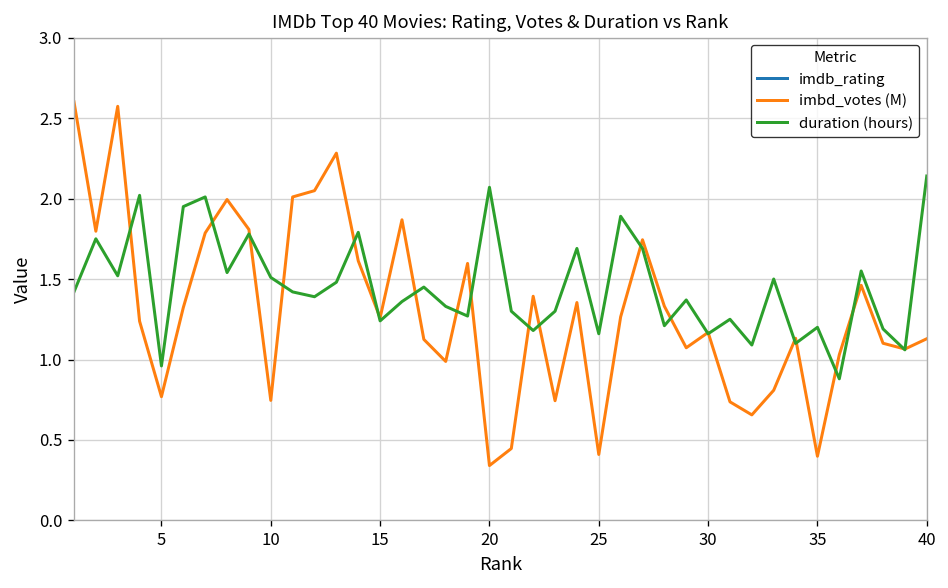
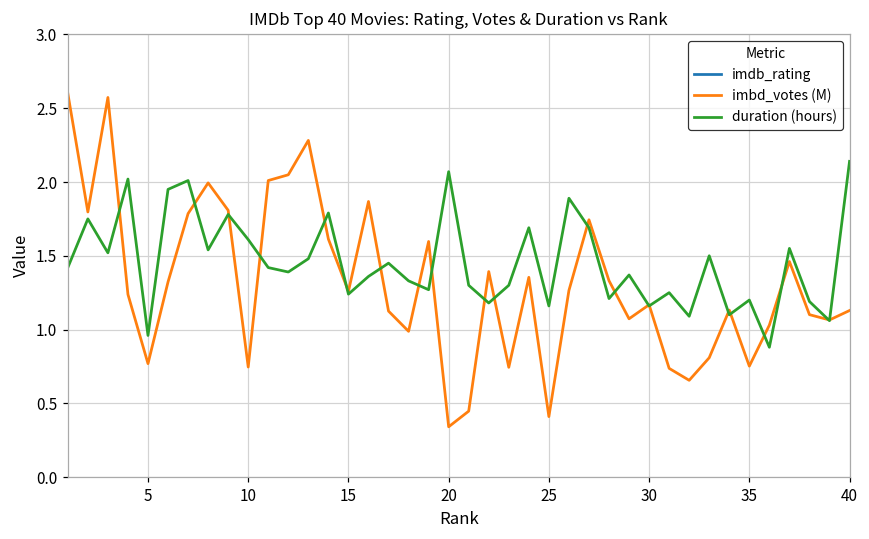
duration (hours), 10: 1.51 -> 1.61
imbd_votes (M), 35: 0.40 -> 0.75
